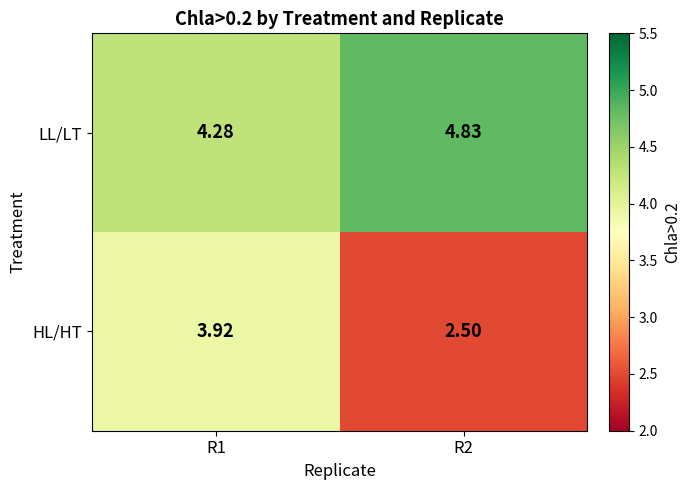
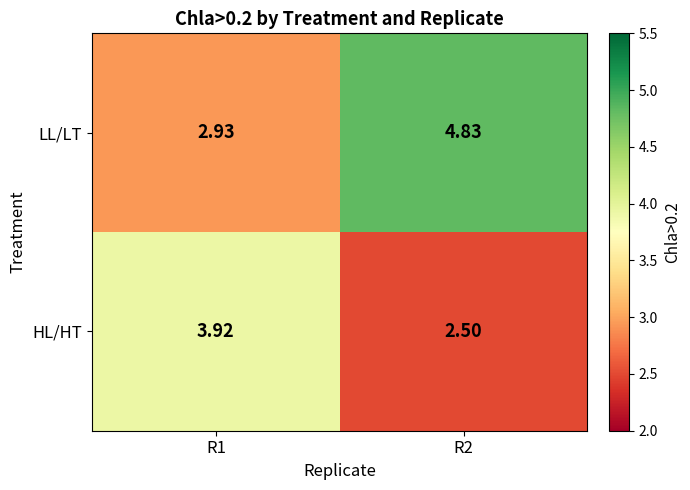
LL/LT, R1: 4.28 -> 2.93
